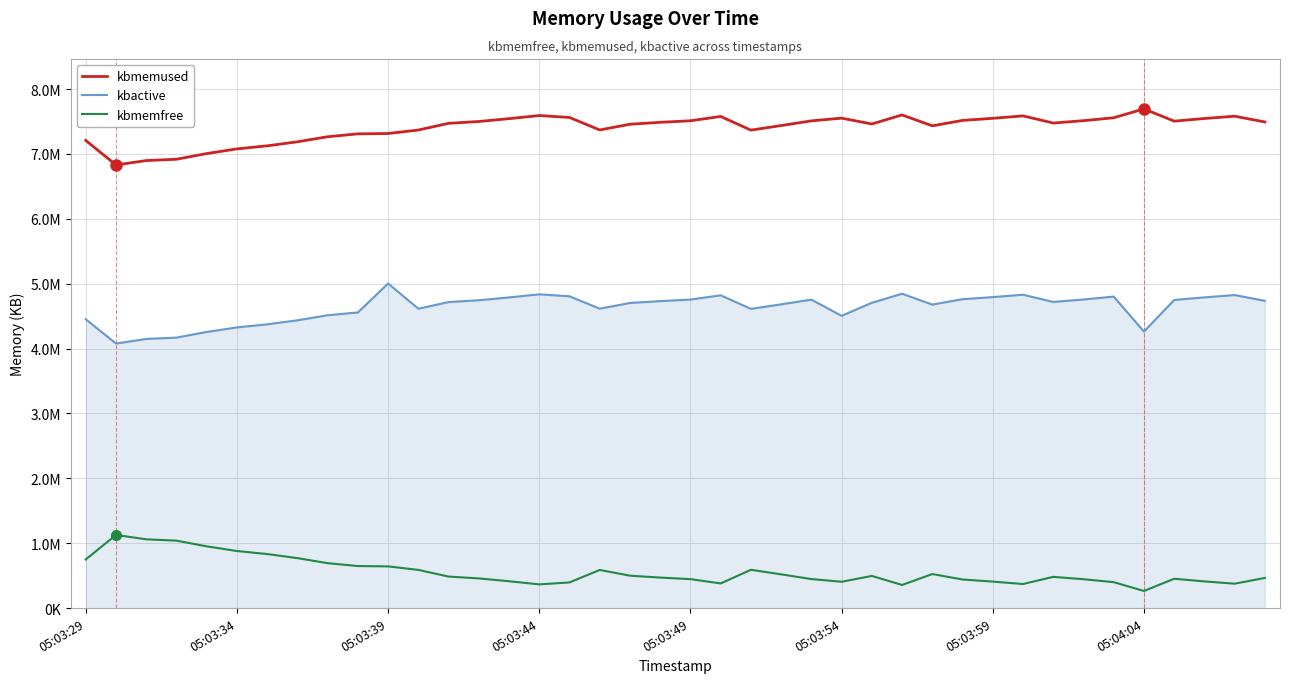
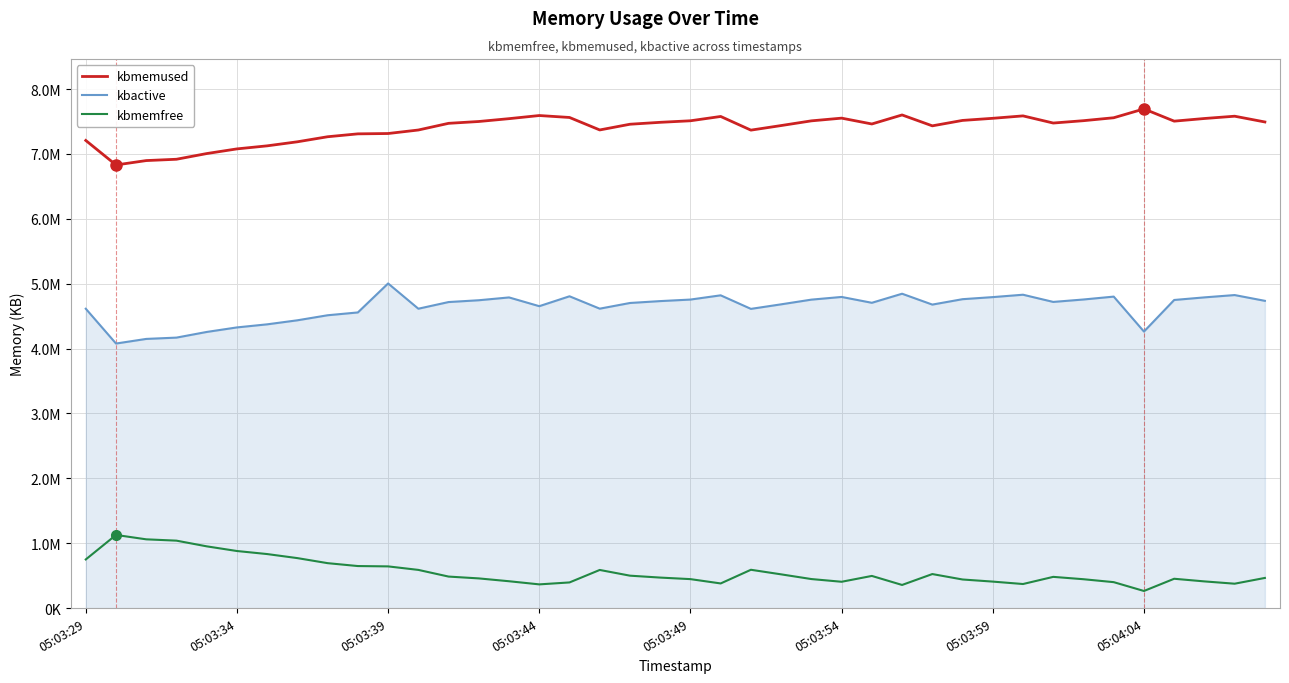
kbactive, 05:03:29: 4500000 -> 4600000
kbactive, 05:03:44: 4800000 -> 4700000
kbactive, 05:03:54: 4500000 -> 4800000
